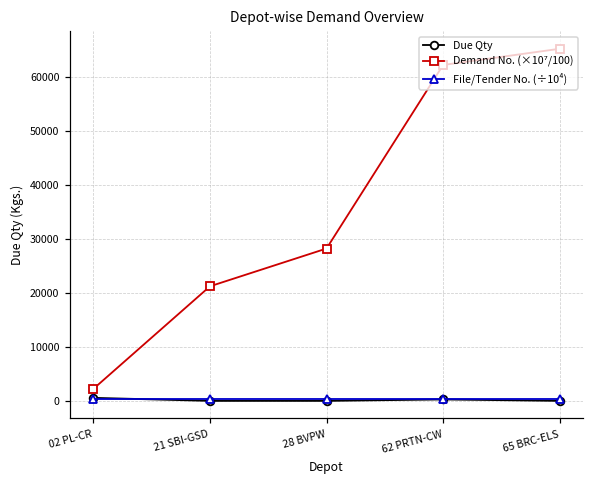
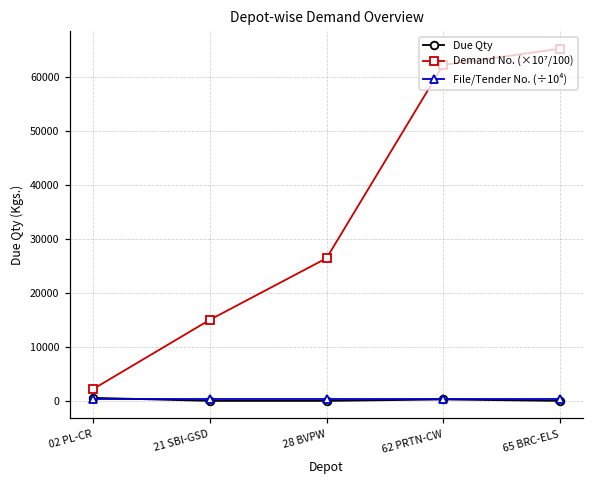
Demand No. (×10⁷/100), 21 SBI-GSD: 21000 -> 15000
Demand No. (×10⁷/100), 28 BVPW: 28000 -> 26000
